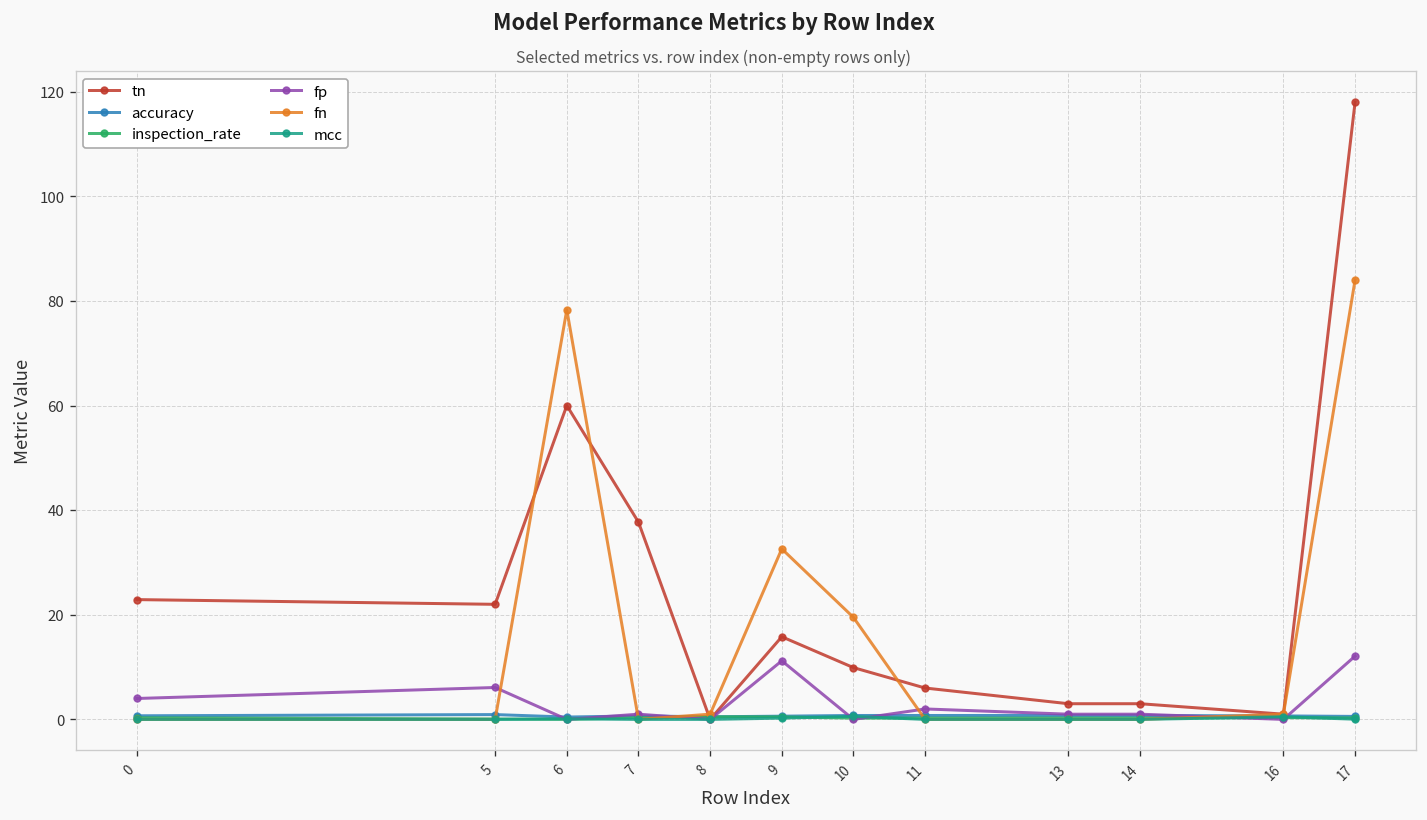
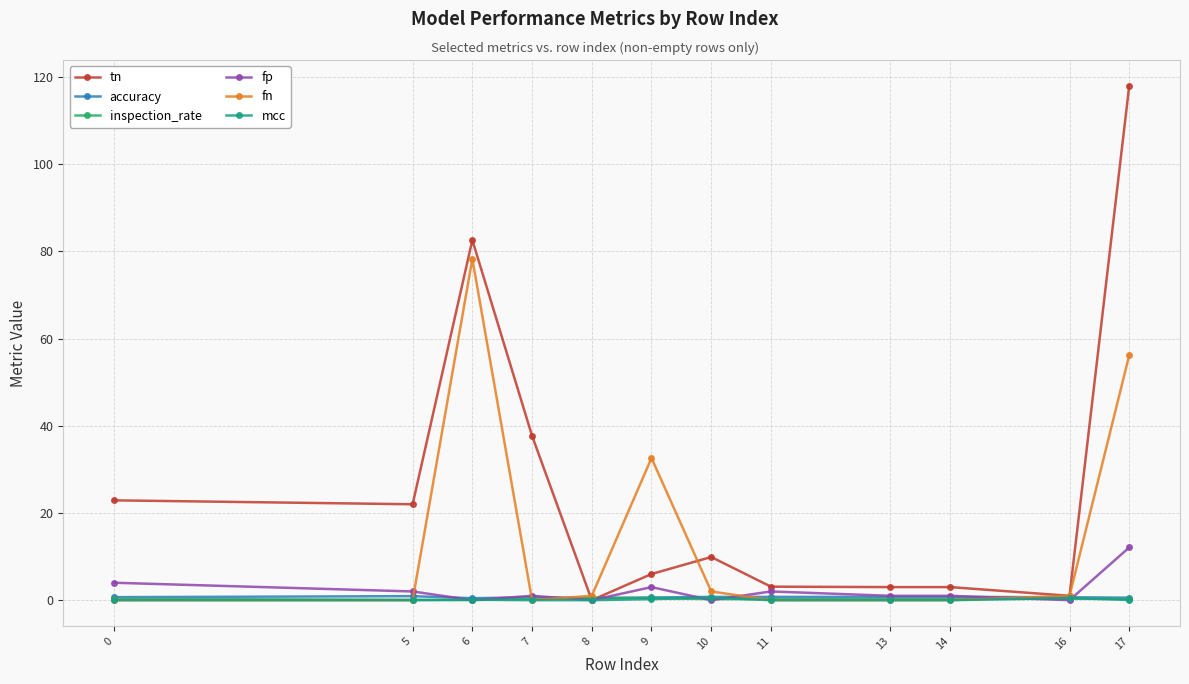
fp, 5: 6 -> 2
tn, 6: 60 -> 83
tn, 9: 16 -> 6
fp, 9: 11 -> 3
fn, 10: 20 -> 2
tn, 11: 6 -> 3
fn, 17: 84 -> 56
